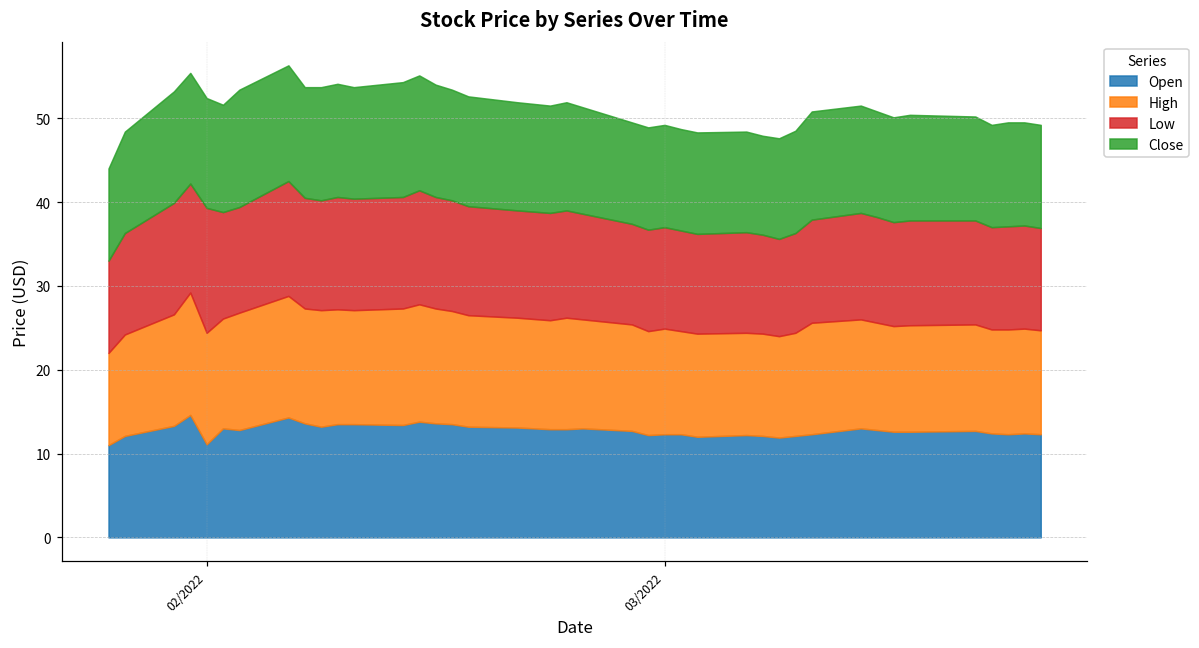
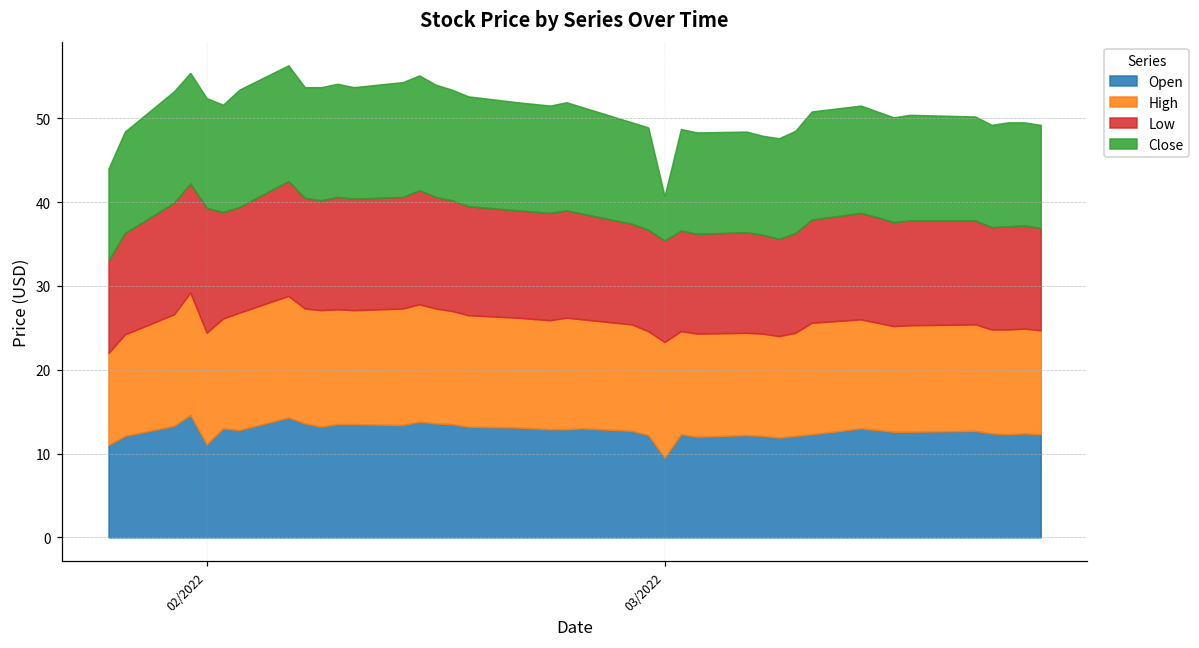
Open, 03/2022: 12 -> 10
High, 03/2022: 13 -> 14
Close, 03/2022: 12 -> 5
